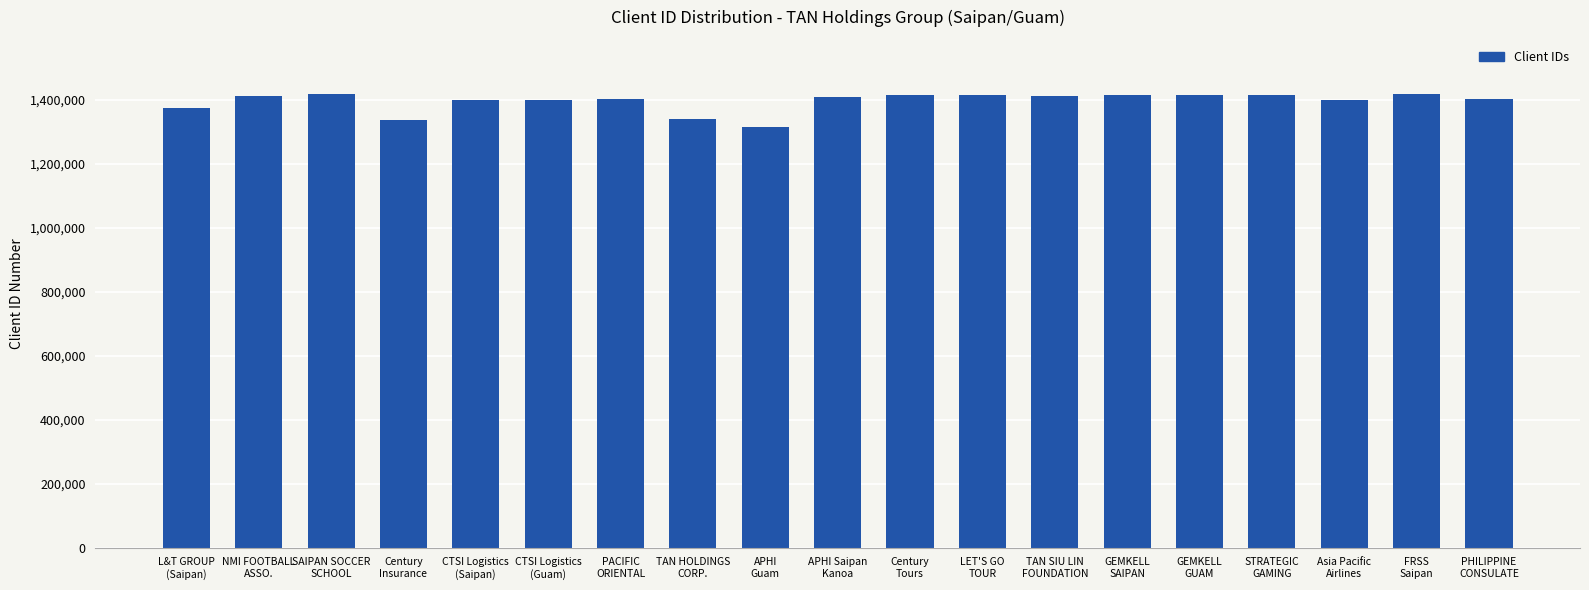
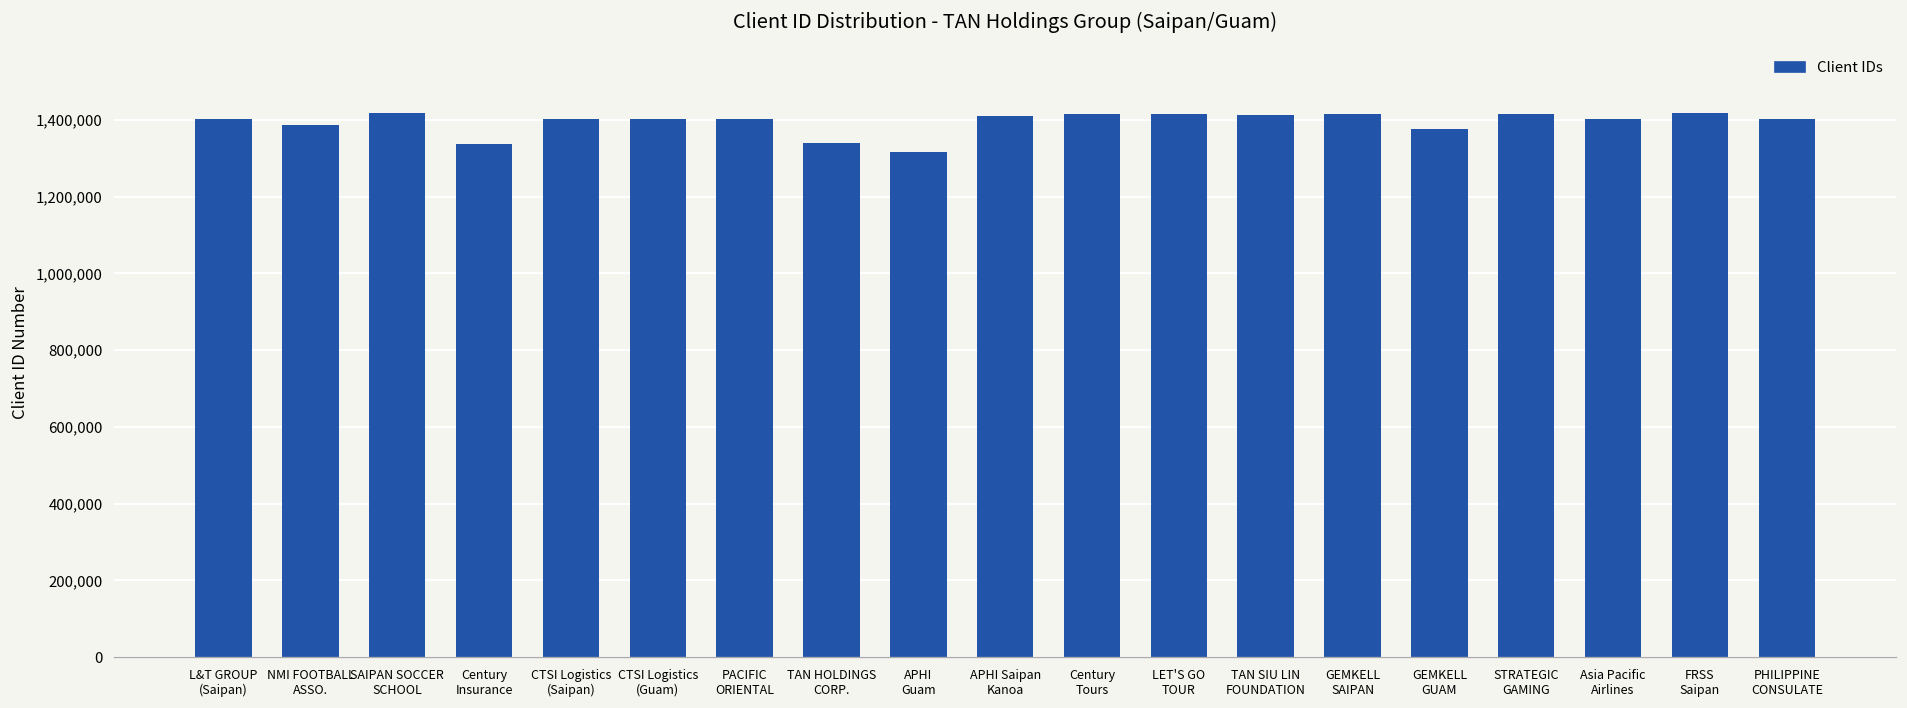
L&T GROUP (Saipan): 1,370,000 -> 1,400,000
NMI FOOTBALL ASSO.: 1,410,000 -> 1,390,000
GEMKELL GUAM: 1,420,000 -> 1,380,000
